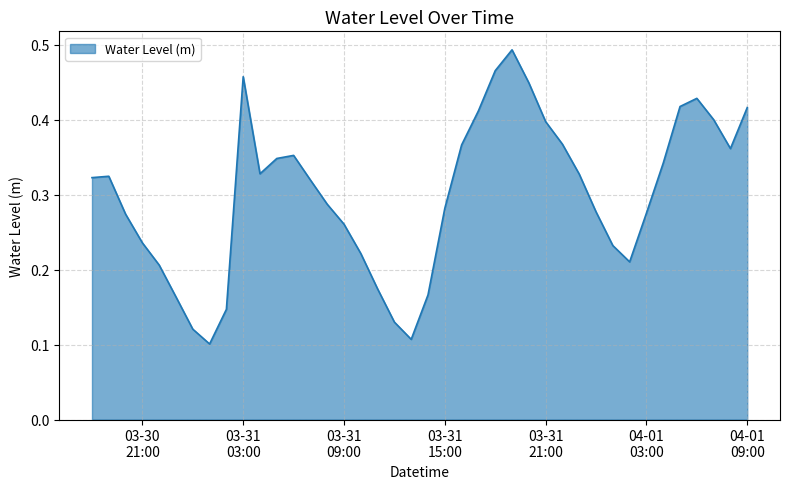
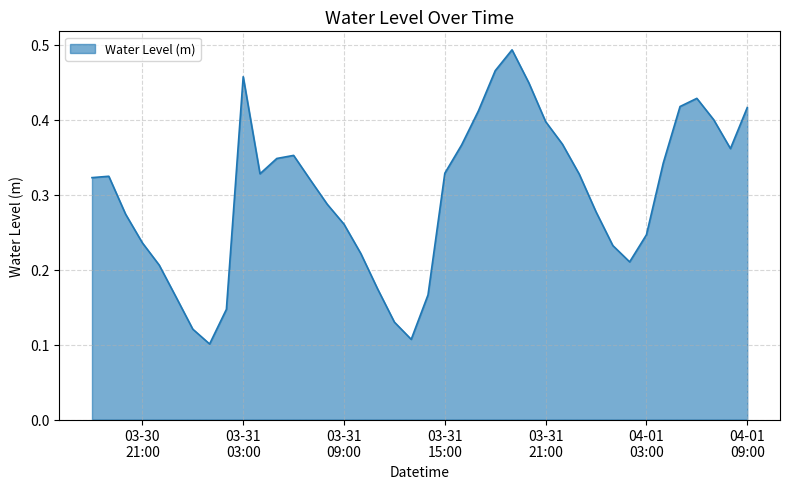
03-31 15:00: 0.28 -> 0.33
04-01 03:00: 0.28 -> 0.25
